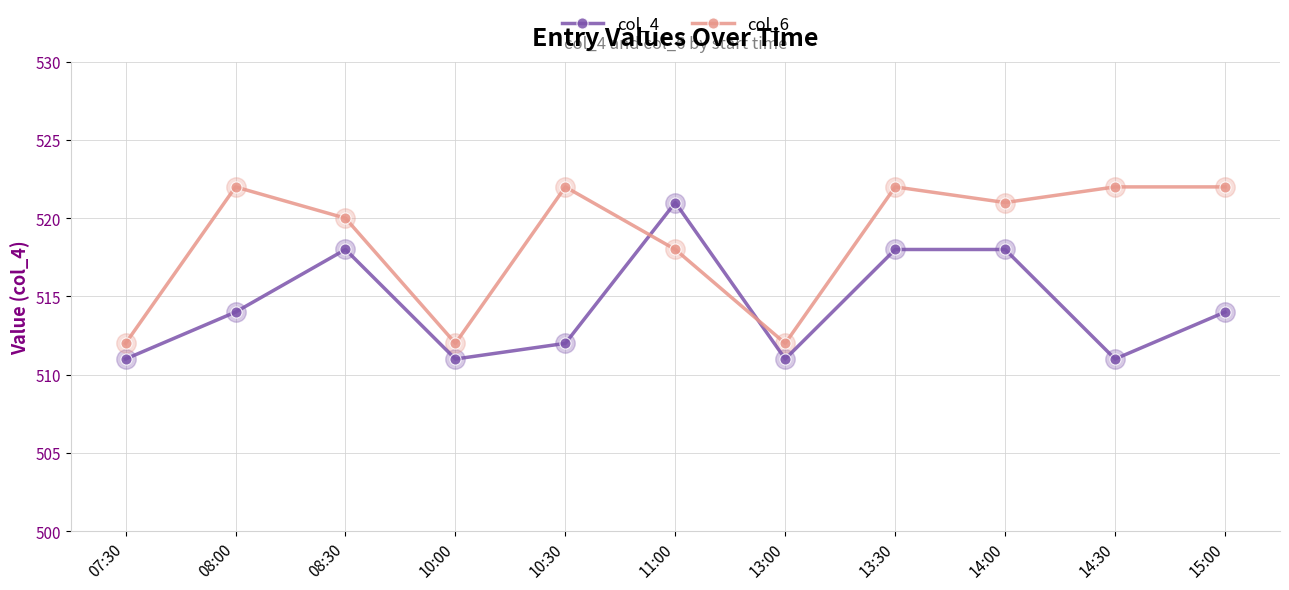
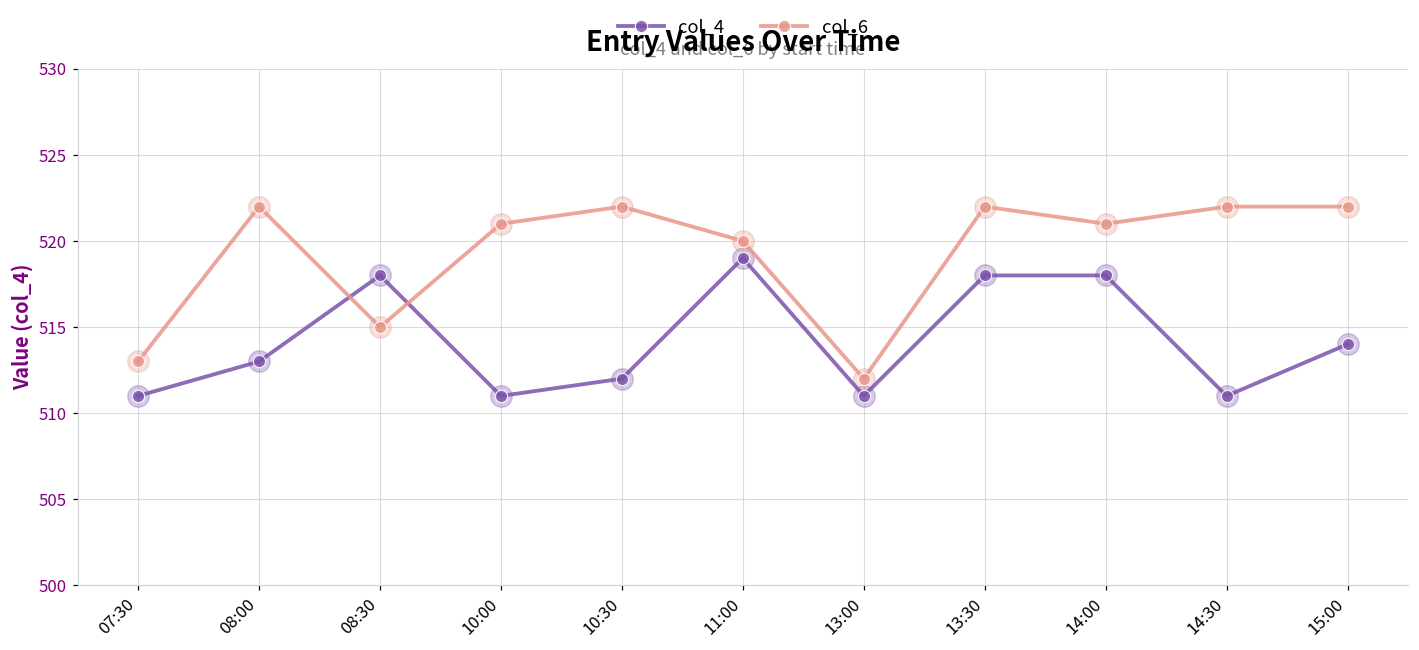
col_6, 07:30: 512 -> 513
col_4, 08:00: 514 -> 513
col_6, 08:30: 520 -> 515
col_6, 10:00: 512 -> 521
col_4, 11:00: 521 -> 519
col_6, 11:00: 518 -> 520
